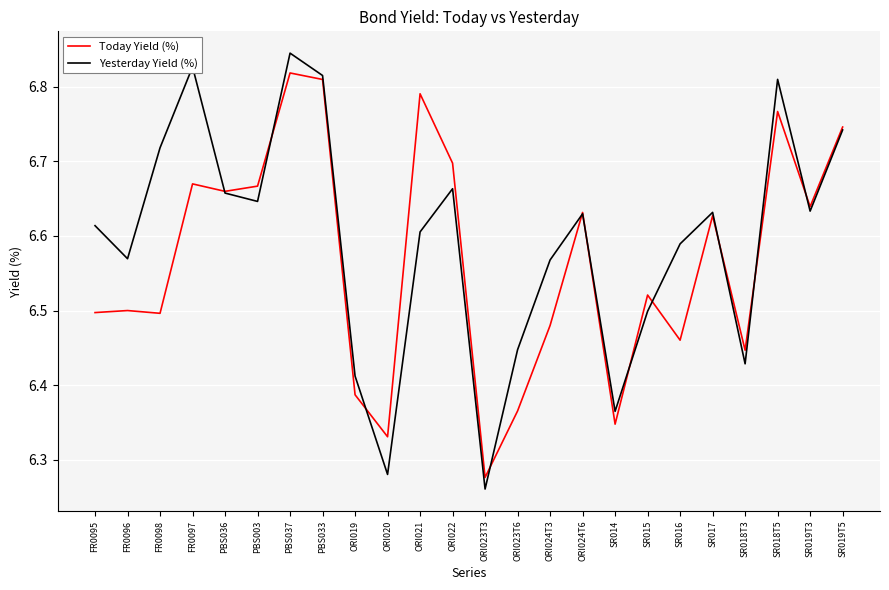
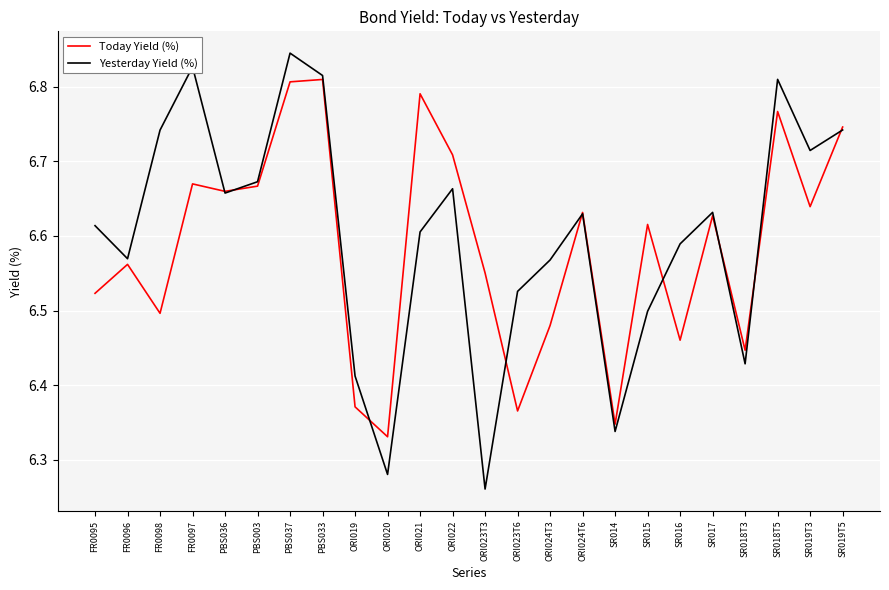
Today Yield (%), FR0095: 6.50 -> 6.52
Today Yield (%), FR0096: 6.50 -> 6.56
Yesterday Yield (%), FR0098: 6.72 -> 6.74
Yesterday Yield (%), PBS003: 6.65 -> 6.67
Today Yield (%), PBS037: 6.82 -> 6.81
Today Yield (%), ORI019: 6.39 -> 6.37
Today Yield (%), ORI022: 6.70 -> 6.71
Today Yield (%), ORI023T3: 6.28 -> 6.55
Yesterday Yield (%), ORI023T6: 6.45 -> 6.53
Yesterday Yield (%), SR014: 6.36 -> 6.34
Today Yield (%), SR015: 6.52 -> 6.62
Yesterday Yield (%), SR019T3: 6.63 -> 6.71
